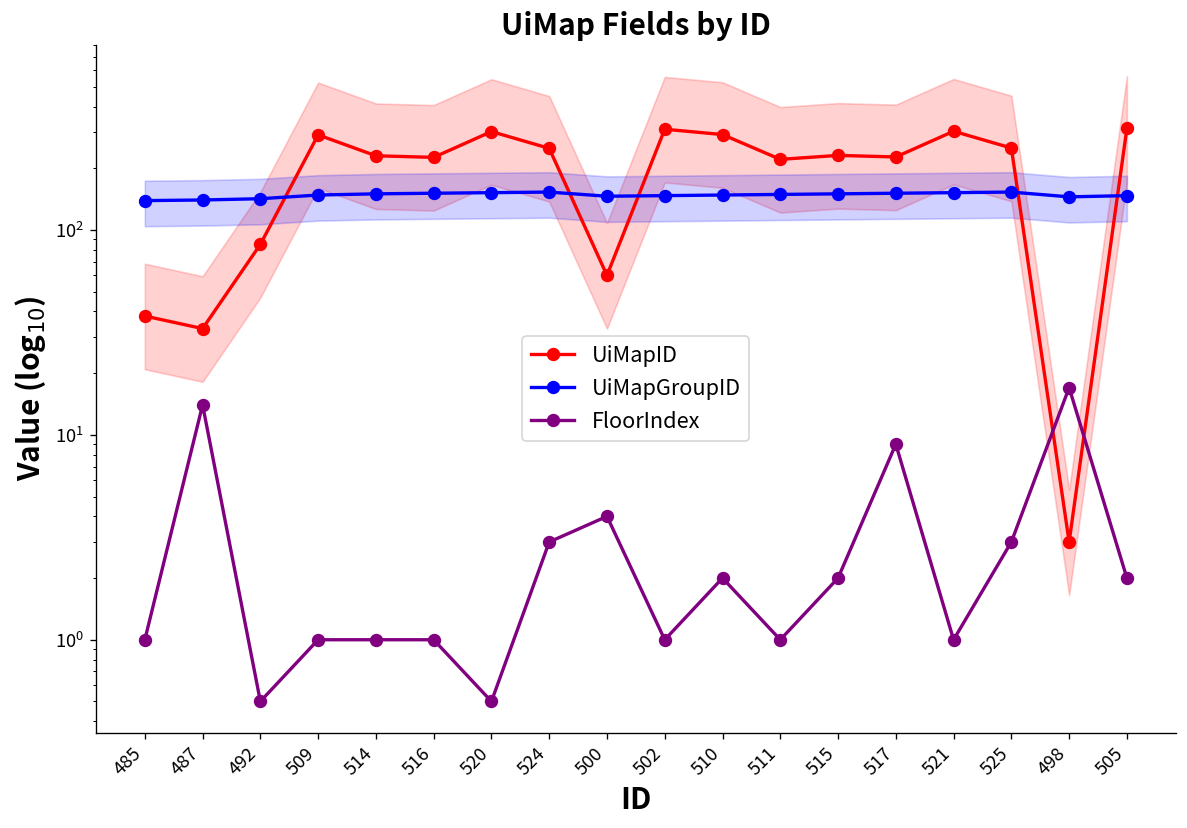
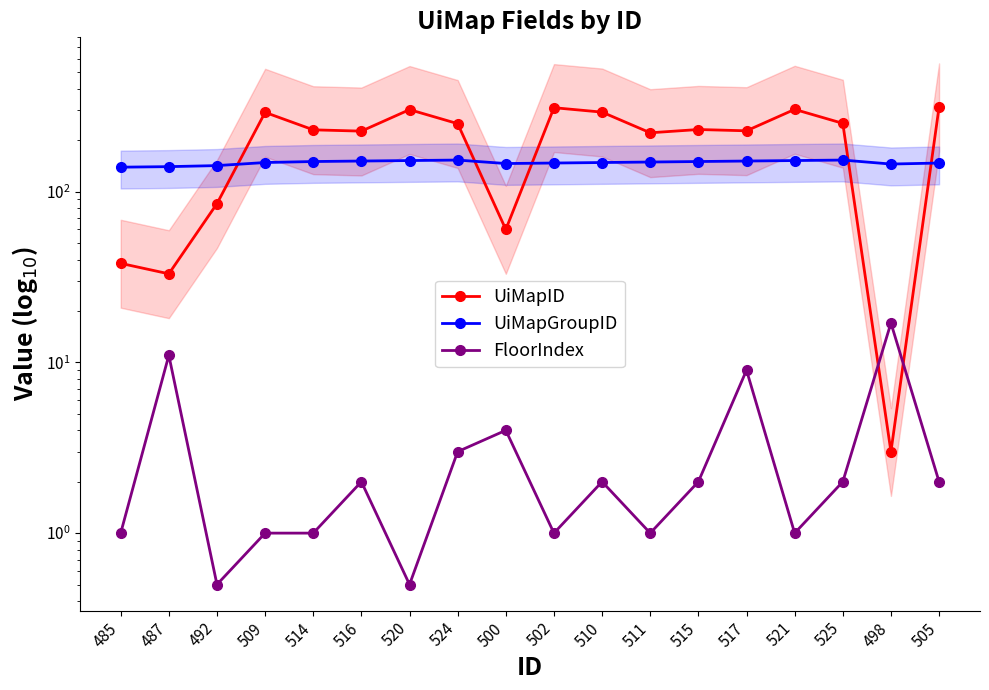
FloorIndex, 487: 14 -> 11
FloorIndex, 516: 1 -> 2
FloorIndex, 525: 3 -> 2
